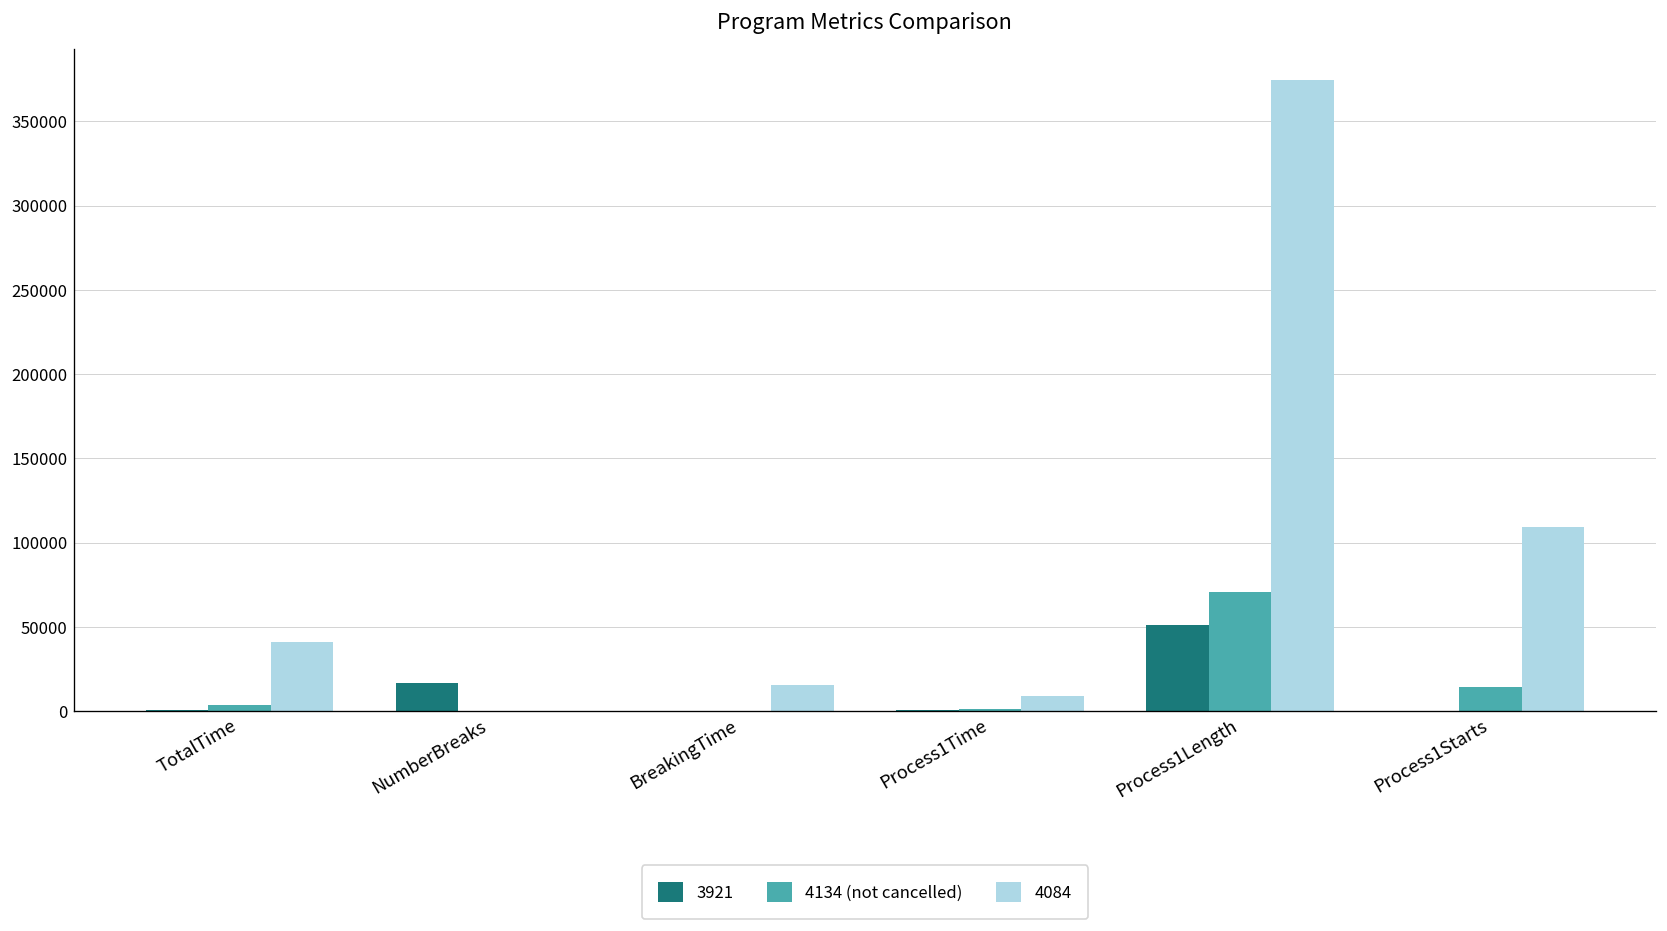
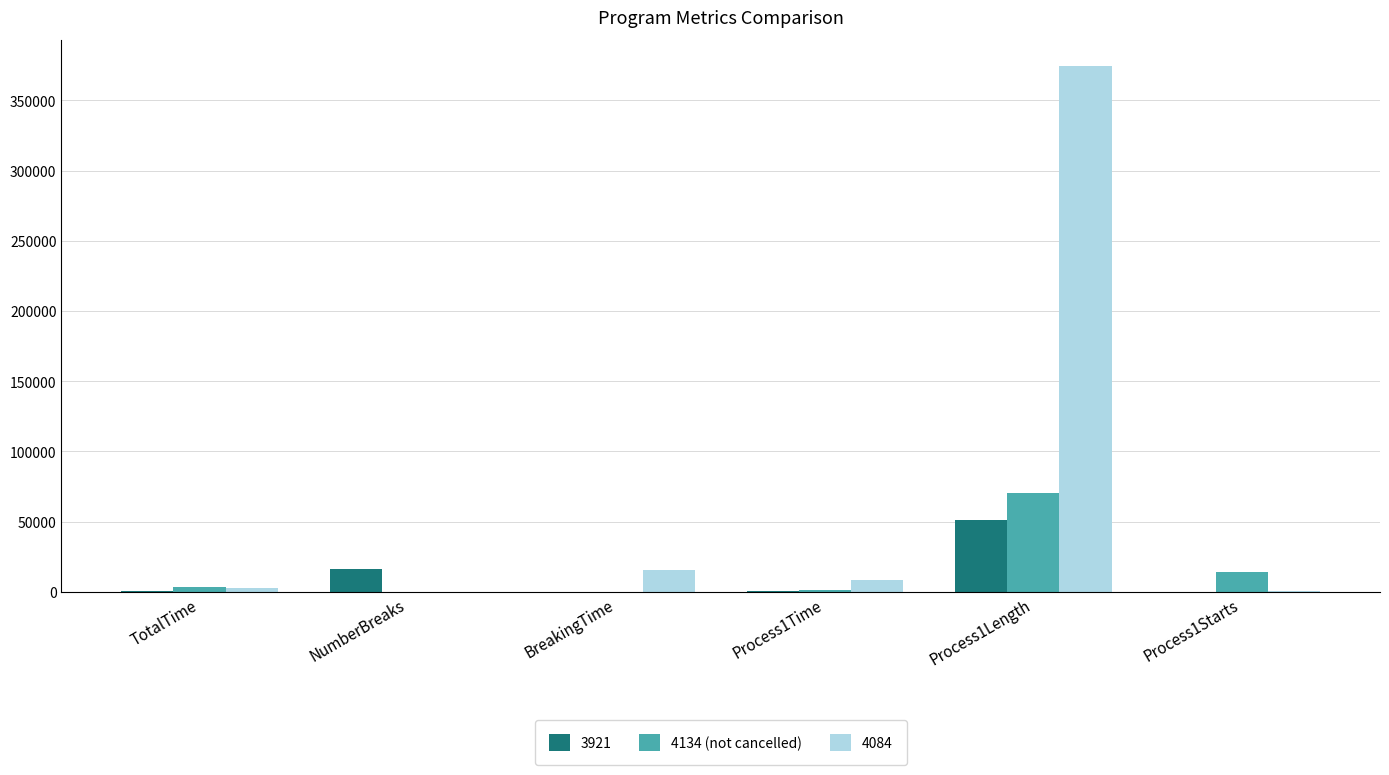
4084, TotalTime: 41000 -> 3000
4084, Process1Starts: 109000 -> 1000
